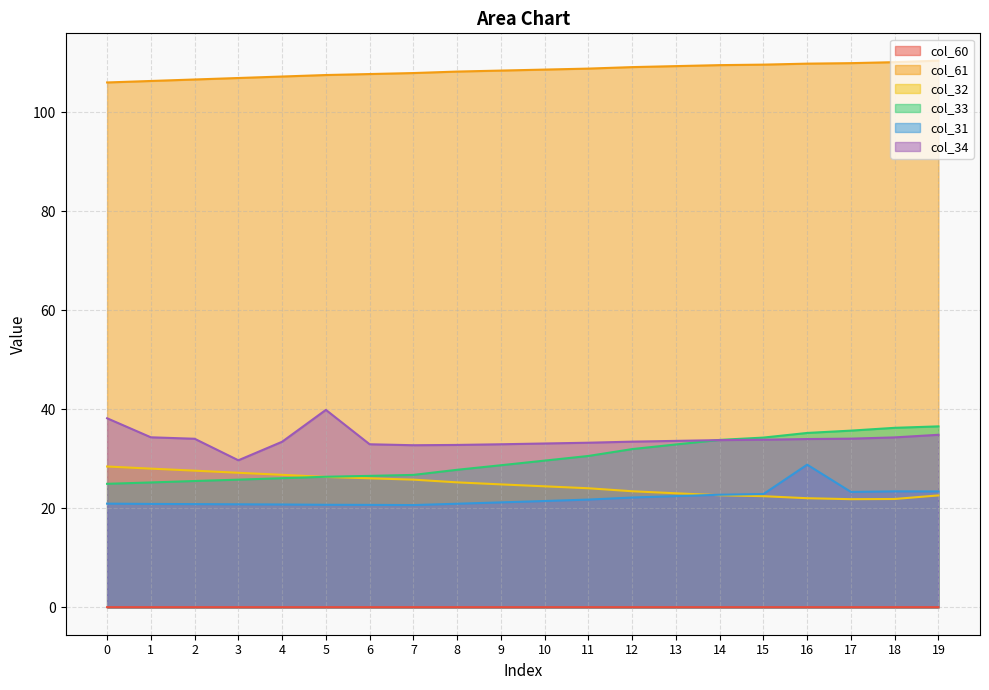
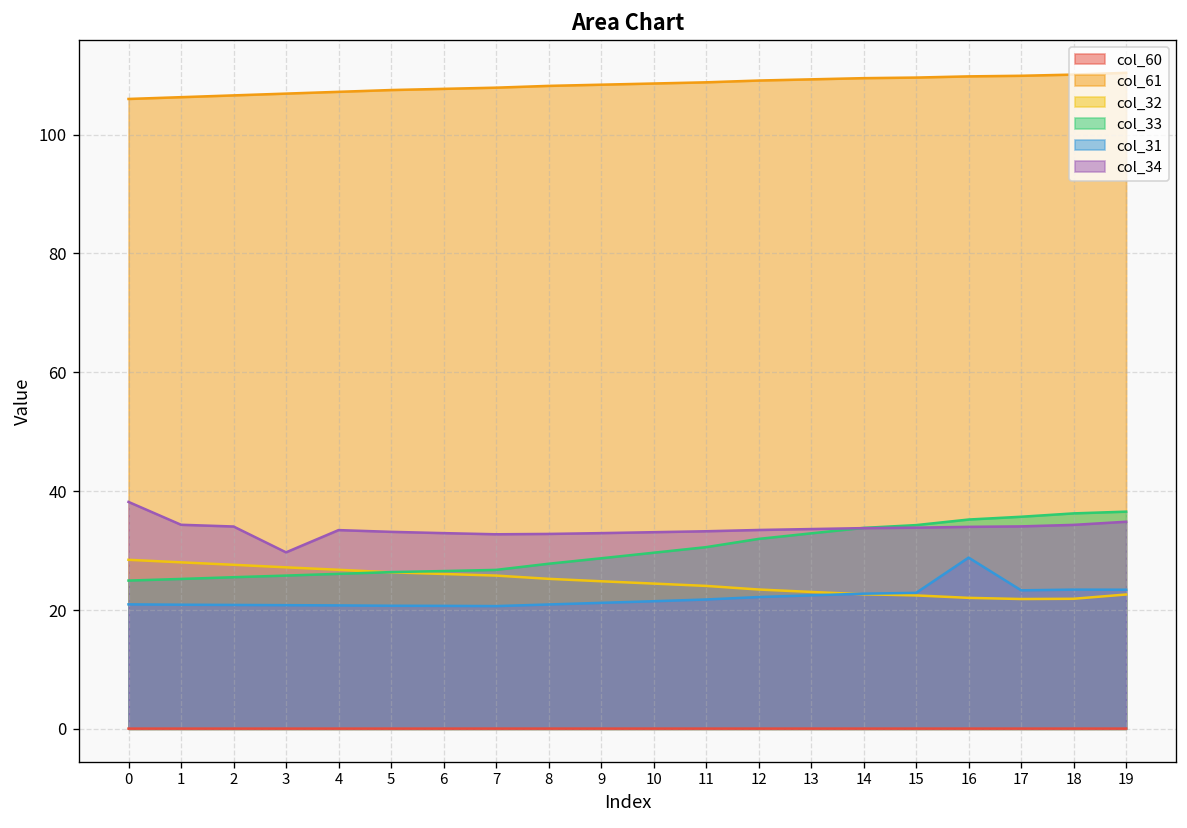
col_34, 5: 40 -> 33
